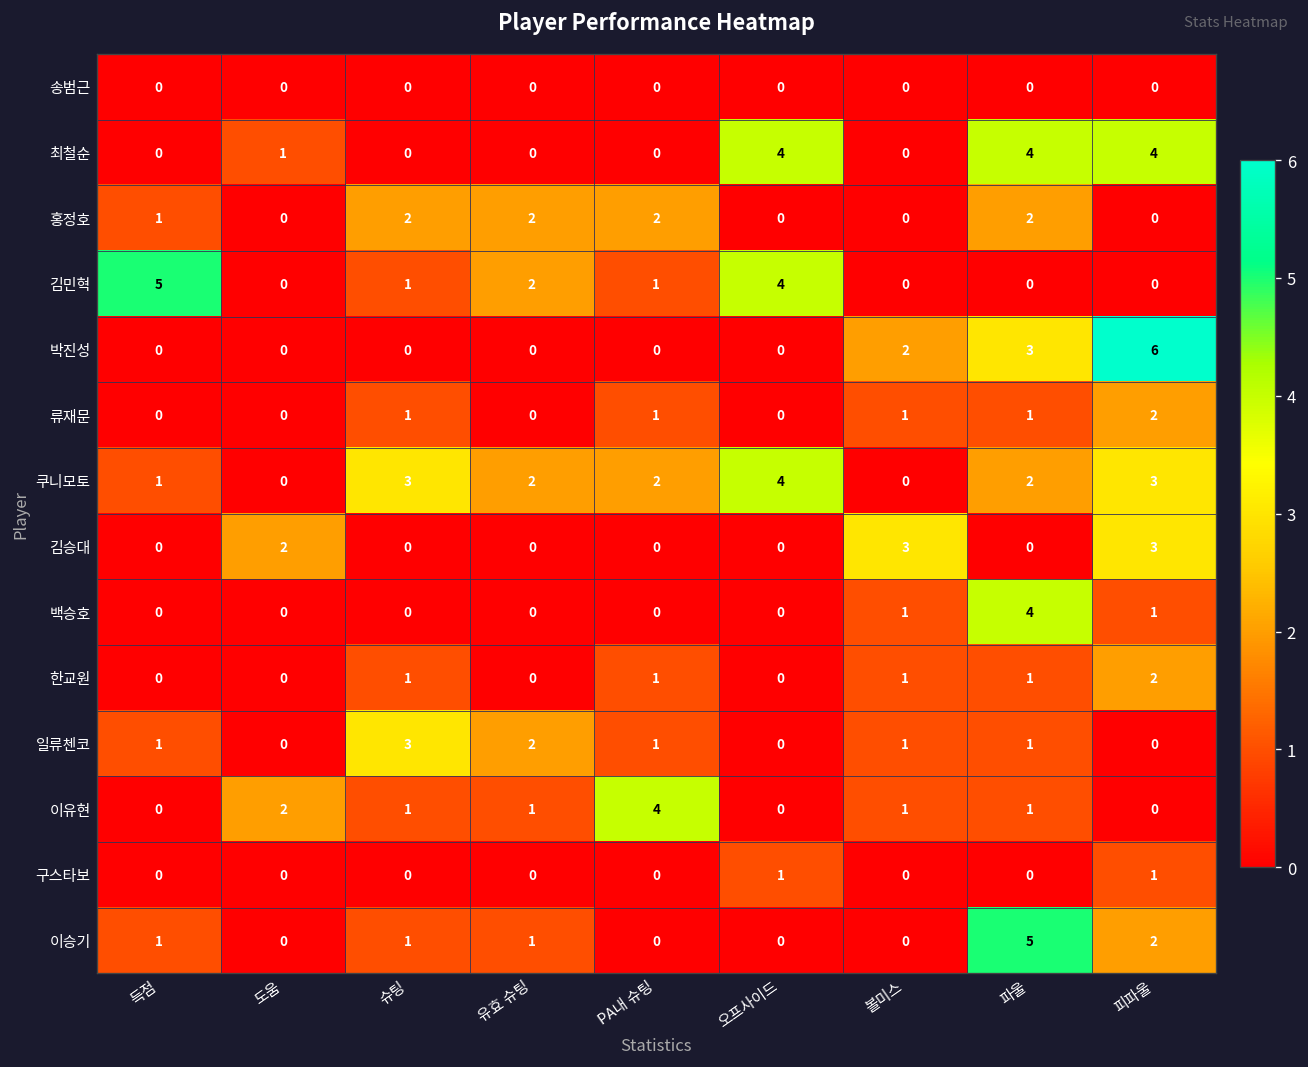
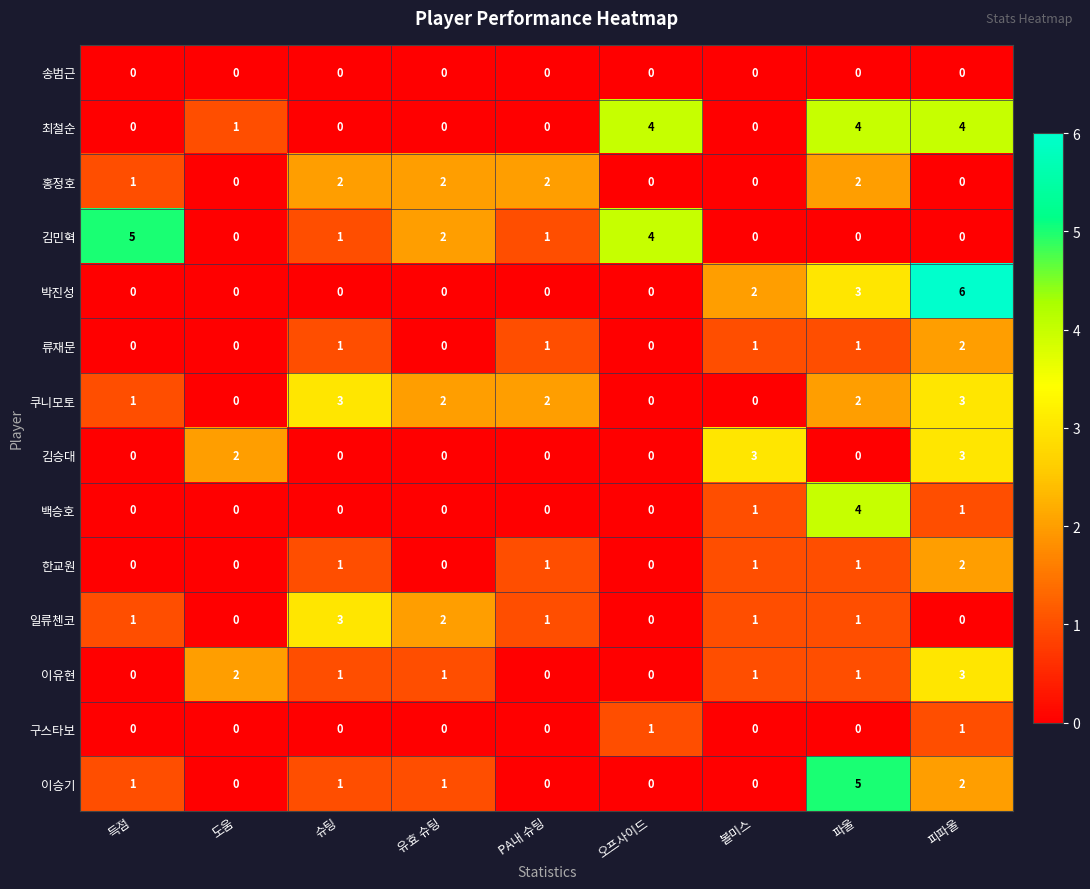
쿠니모토, 오프사이드: 4 -> 0
이유현, PA내 슈팅: 4 -> 0
이유현, 피파울: 0 -> 3
